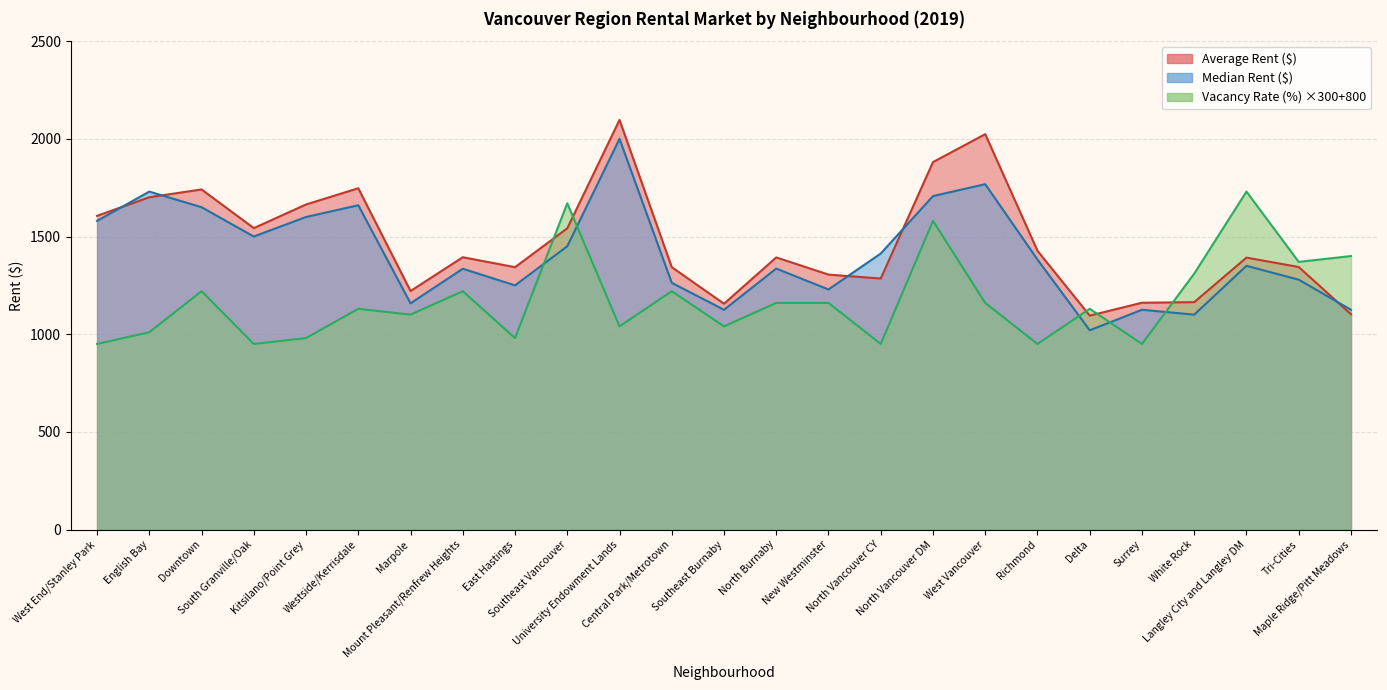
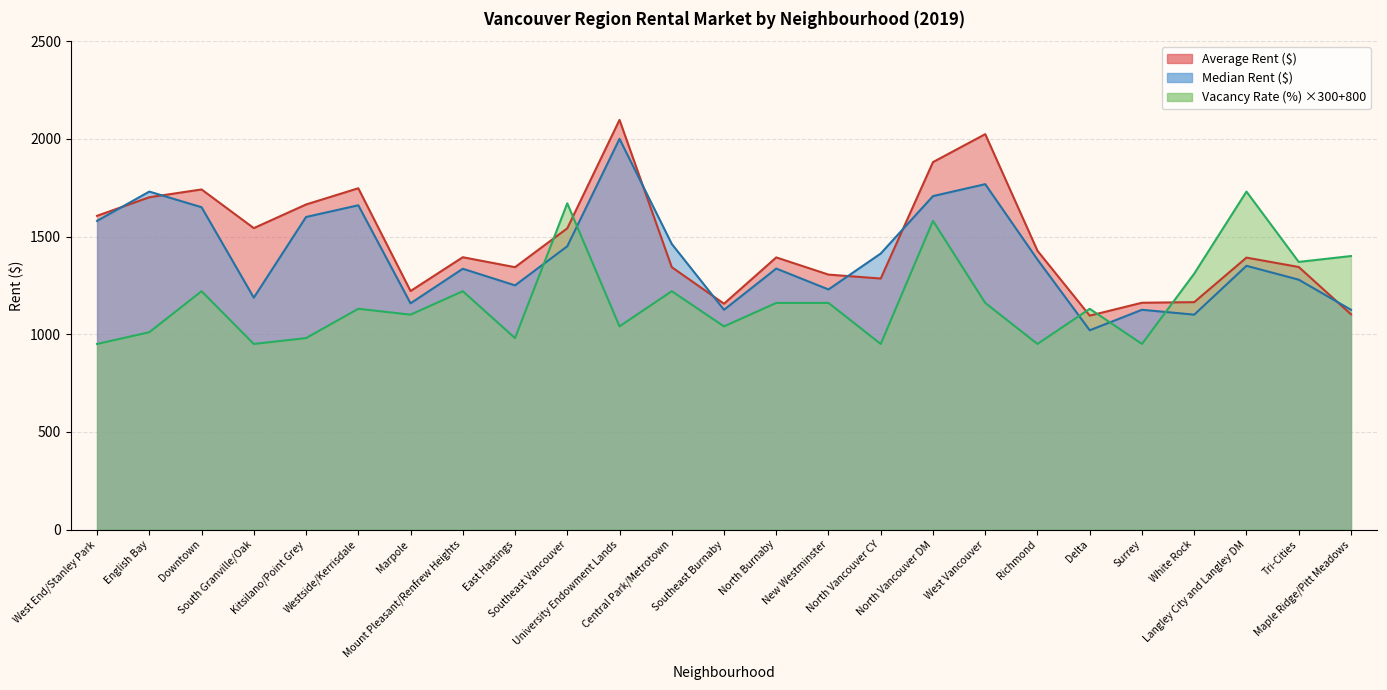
Median Rent ($), South Granville/Oak: 1500 -> 1190
Median Rent ($), Central Park/Metrotown: 1260 -> 1460
